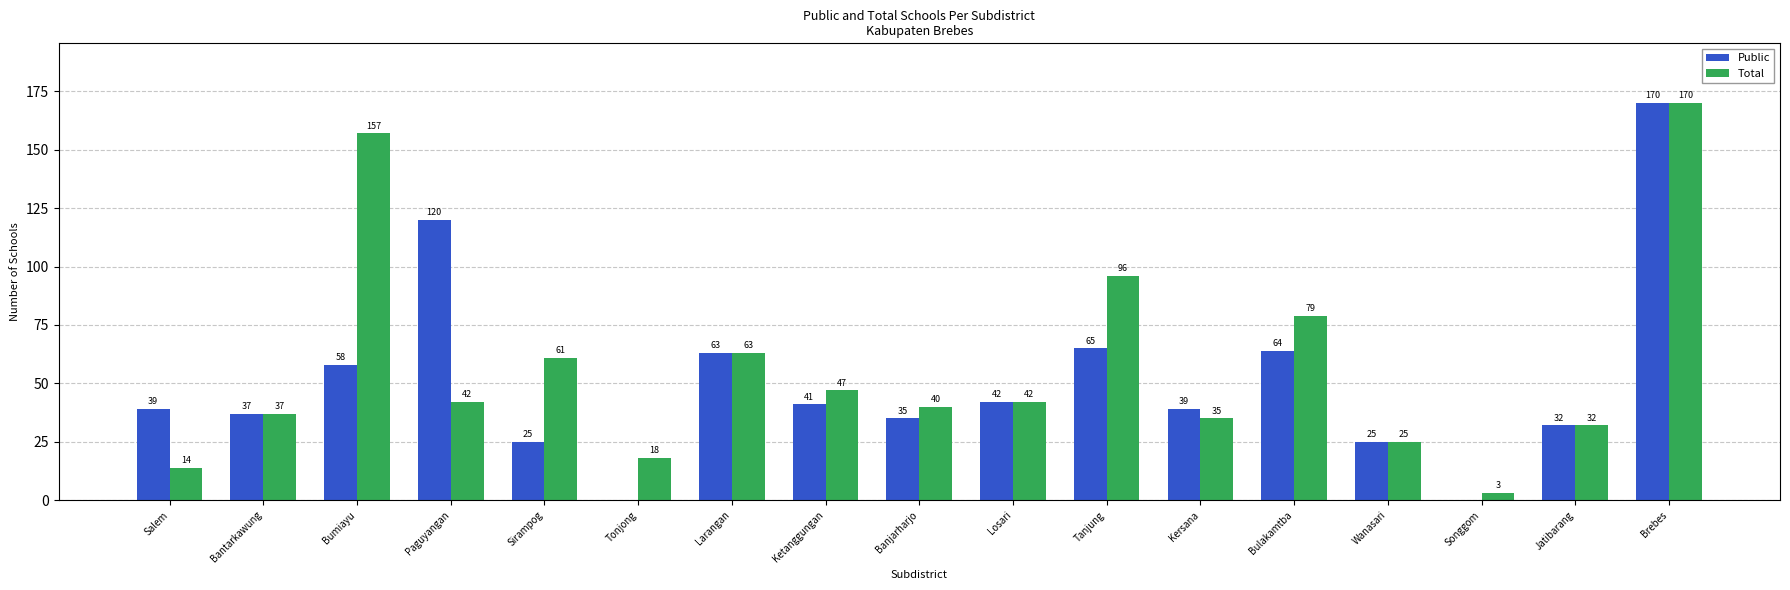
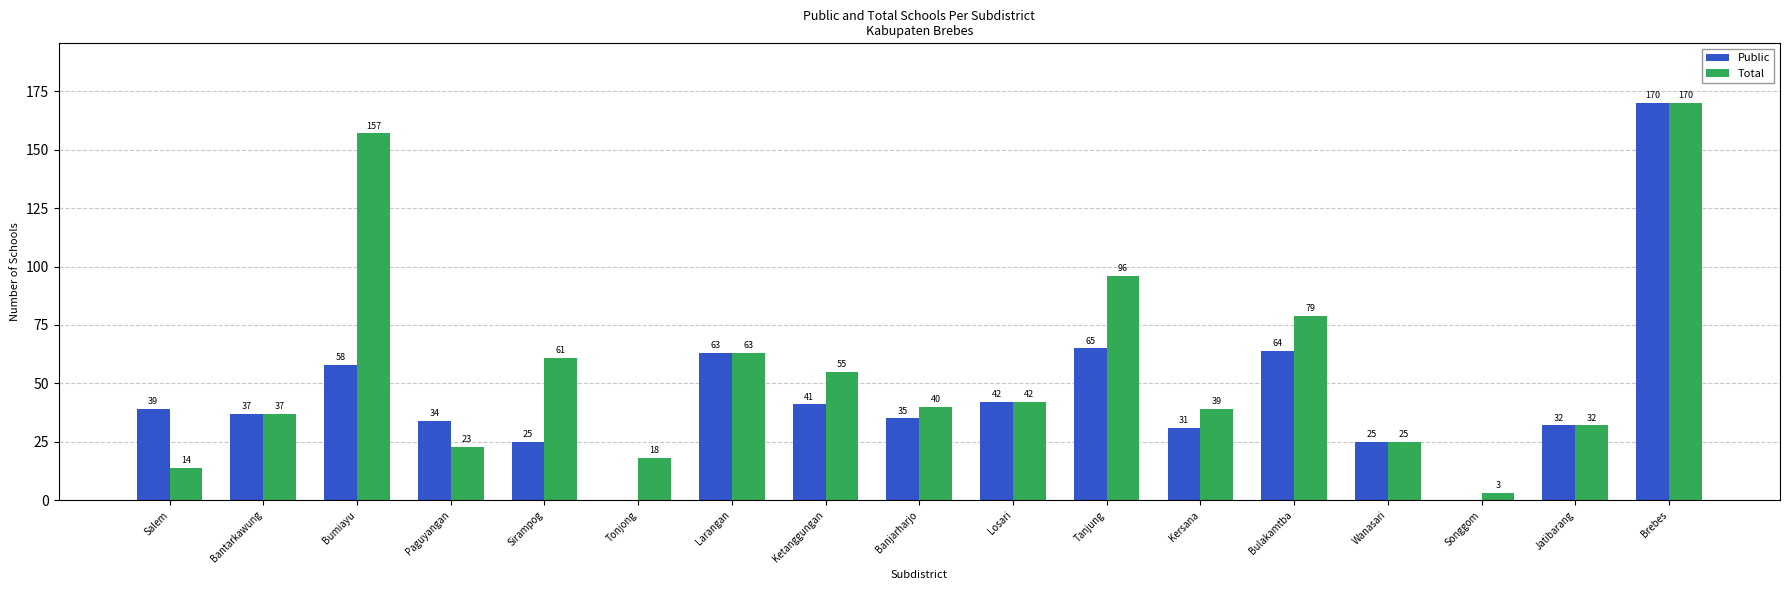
Public, Paguyangan: 120 -> 34
Total, Paguyangan: 42 -> 23
Total, Ketanggungan: 47 -> 55
Public, Kersana: 39 -> 31
Total, Kersana: 35 -> 39
